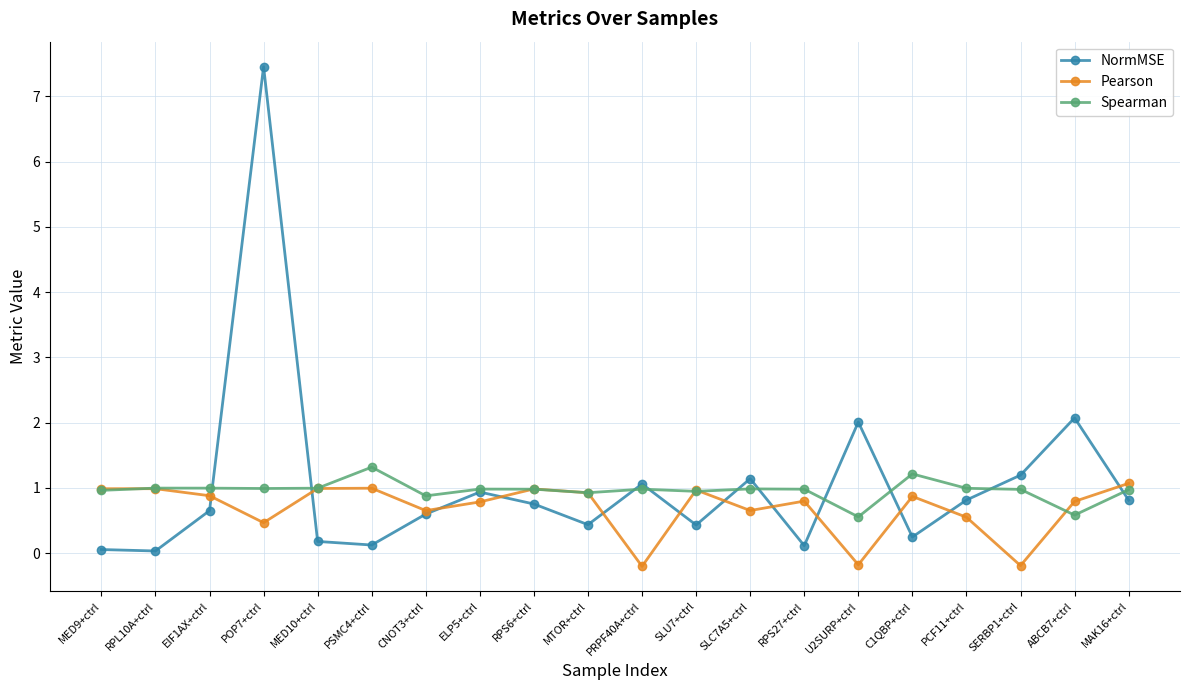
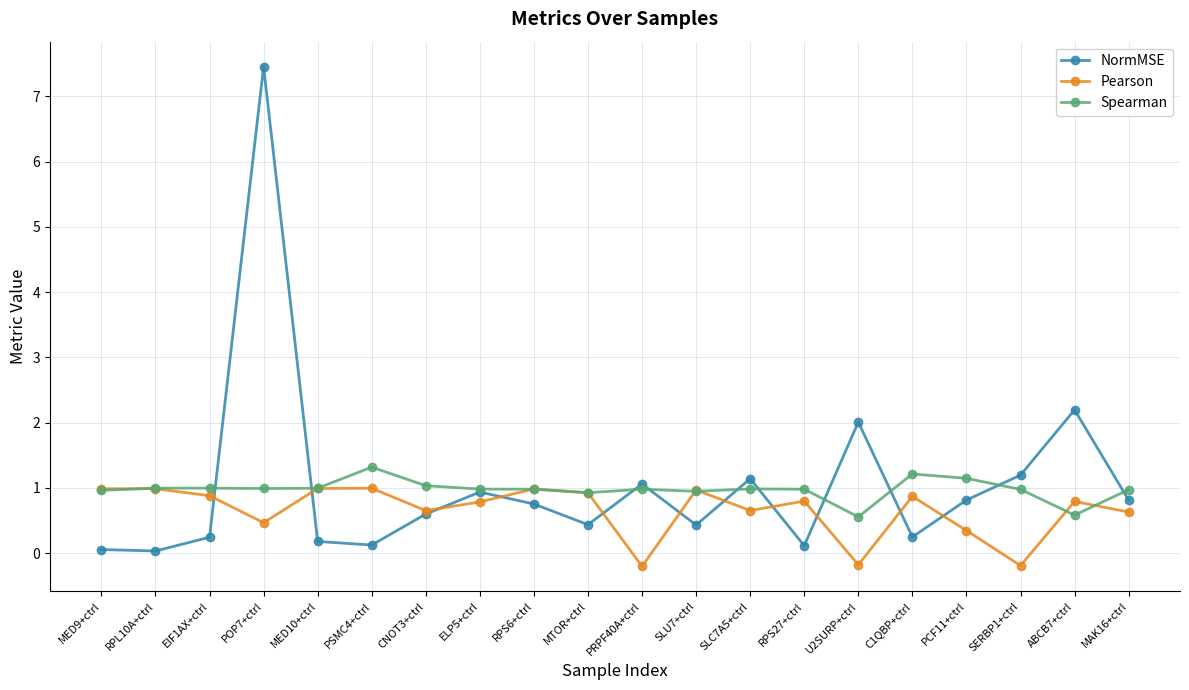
NormMSE, EIF1AX+ctrl: 0.6 -> 0.2
Spearman, CNOT3+ctrl: 0.9 -> 1.0
Pearson, PCF11+ctrl: 0.5 -> 0.3
Spearman, PCF11+ctrl: 1.0 -> 1.1
NormMSE, ABCB7+ctrl: 2.1 -> 2.2
Pearson, MAK16+ctrl: 1.1 -> 0.6
